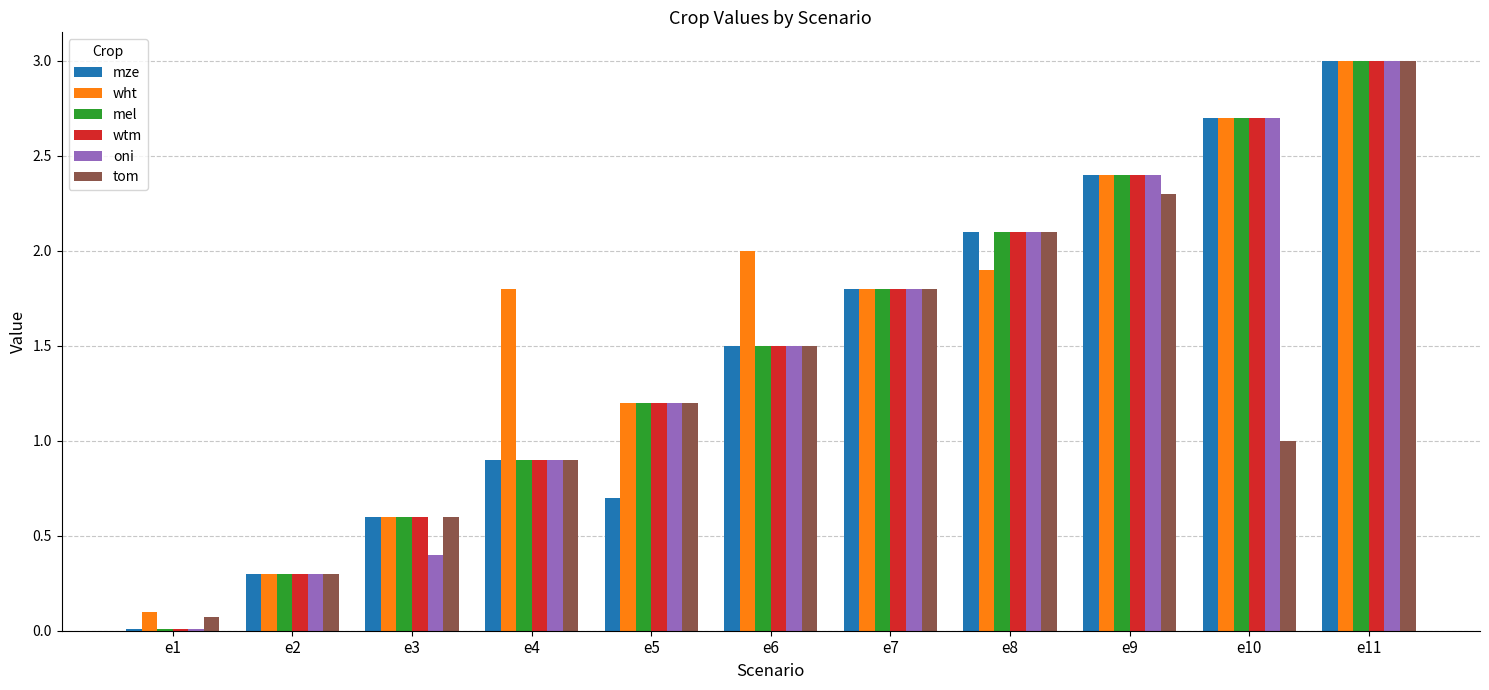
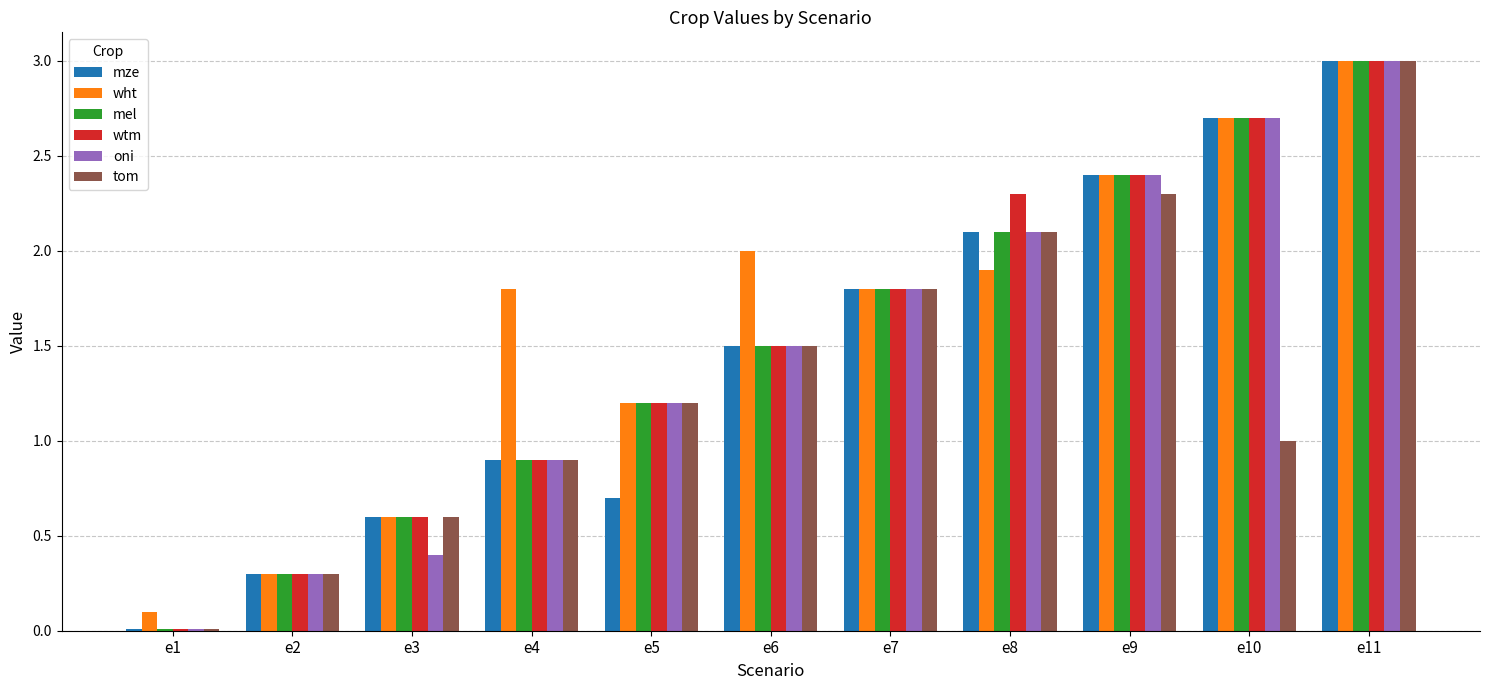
tom, e1: 0.07 -> 0.01
wtm, e8: 2.1 -> 2.3
